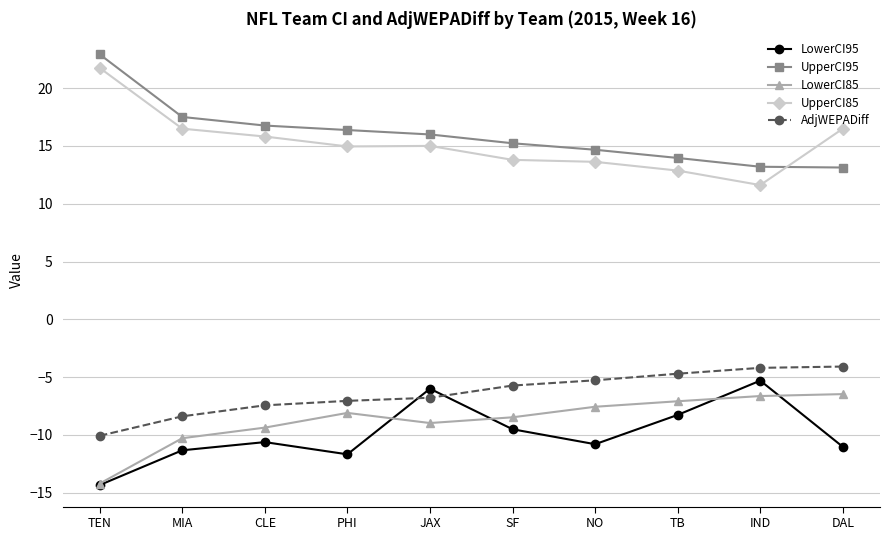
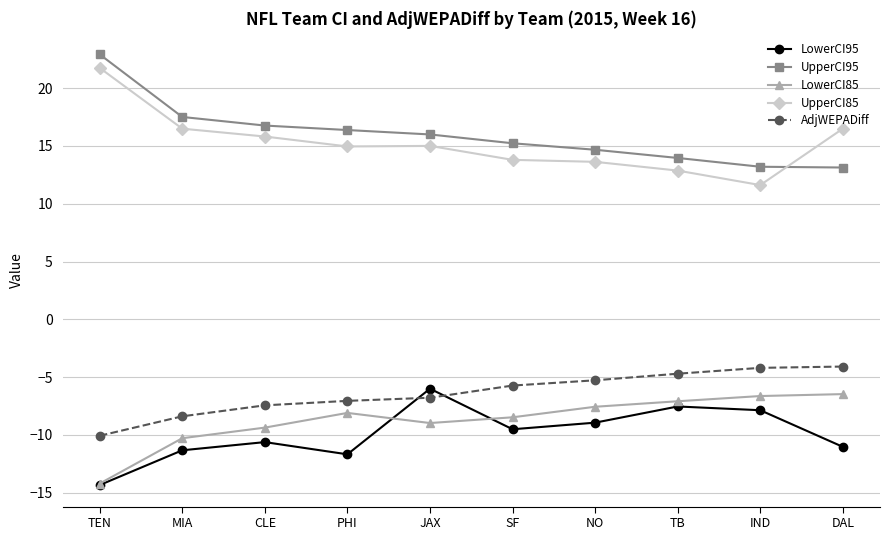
LowerCI95, NO: -10.8 -> -8.9
LowerCI95, TB: -8.3 -> -7.5
LowerCI95, IND: -5.3 -> -7.9
